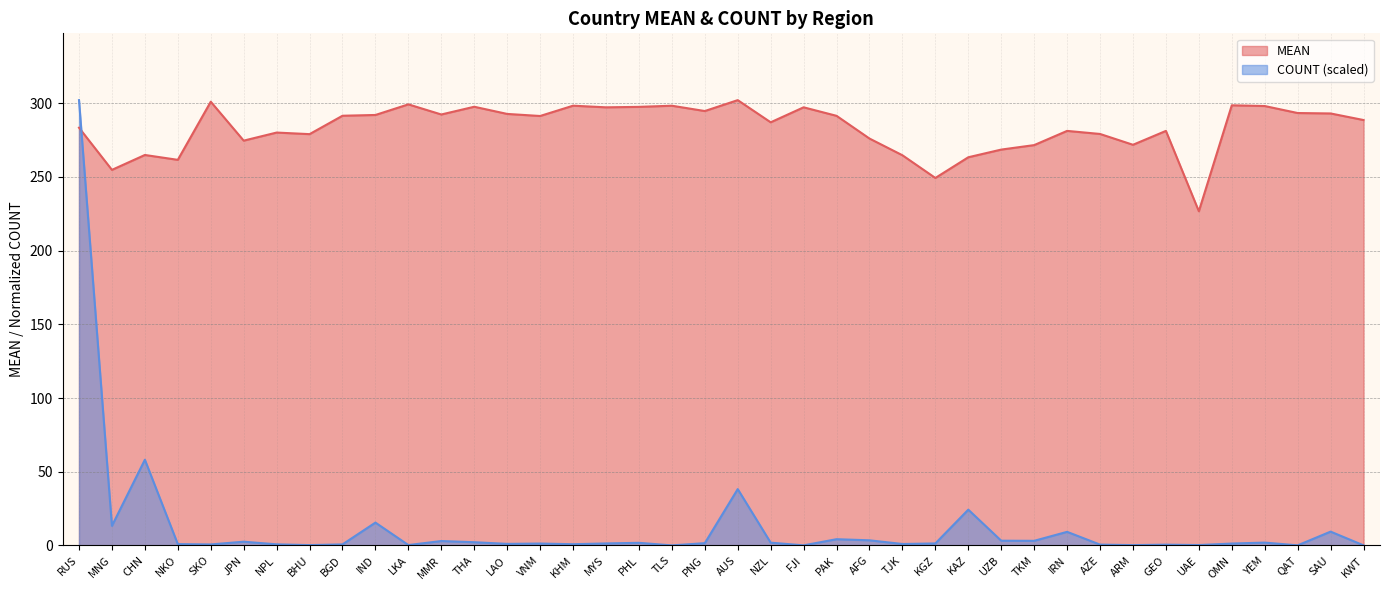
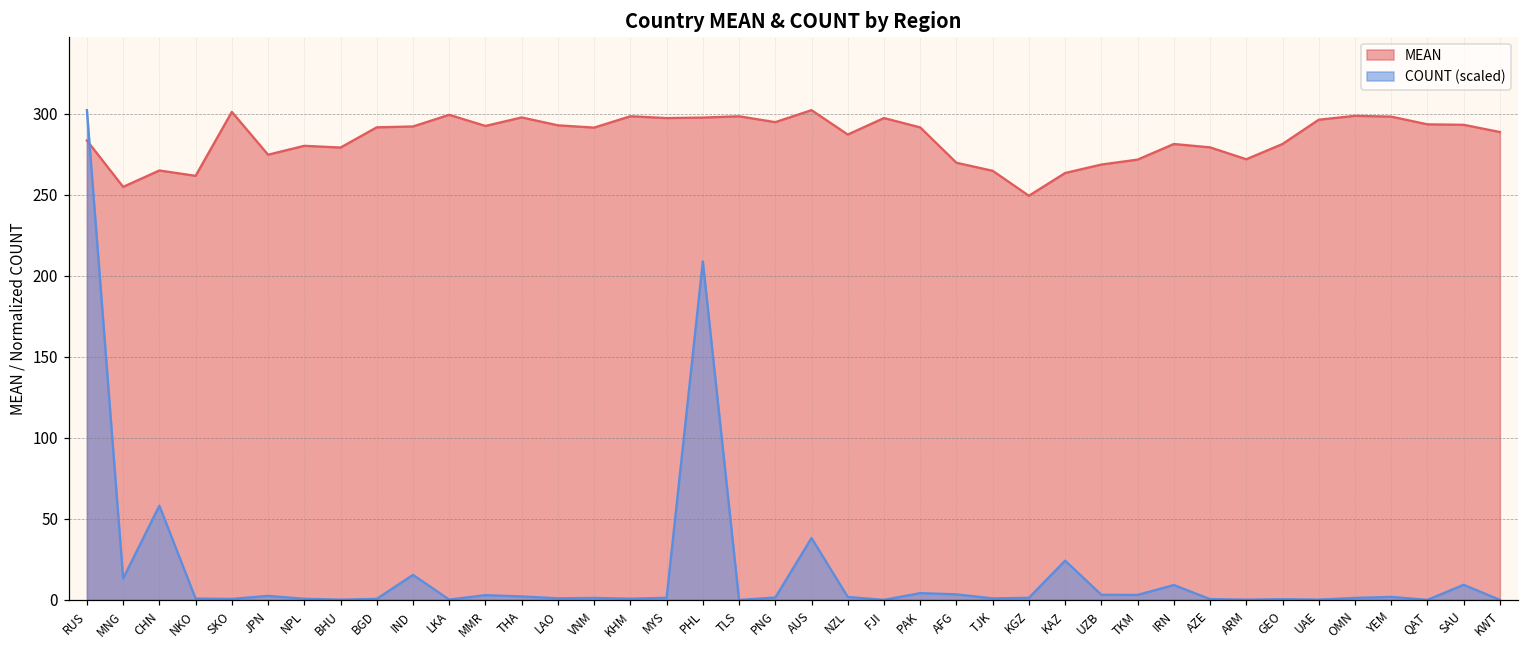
COUNT (scaled), PHL: 2 -> 209
MEAN, AFG: 276 -> 270
MEAN, UAE: 227 -> 296
